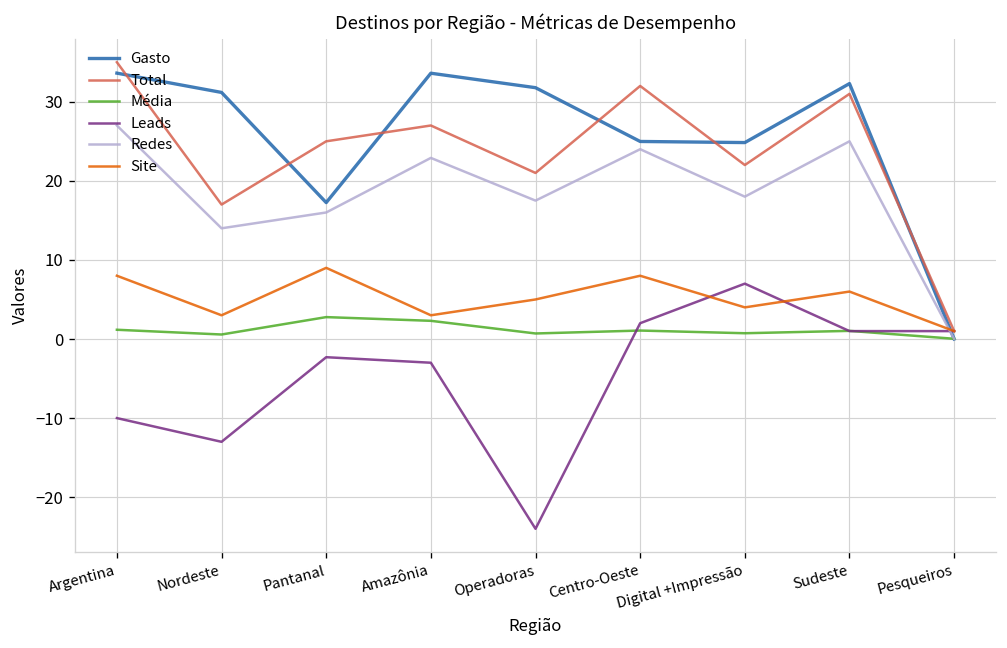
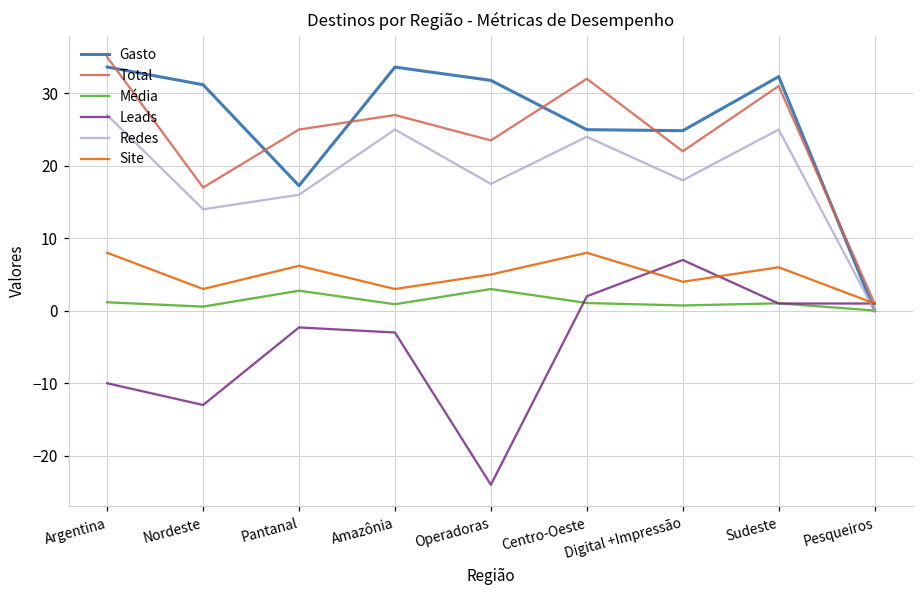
Site, Pantanal: 9 -> 6
Média, Amazônia: 2 -> 1
Redes, Amazônia: 23 -> 25
Total, Operadoras: 21 -> 24
Média, Operadoras: 1 -> 3
